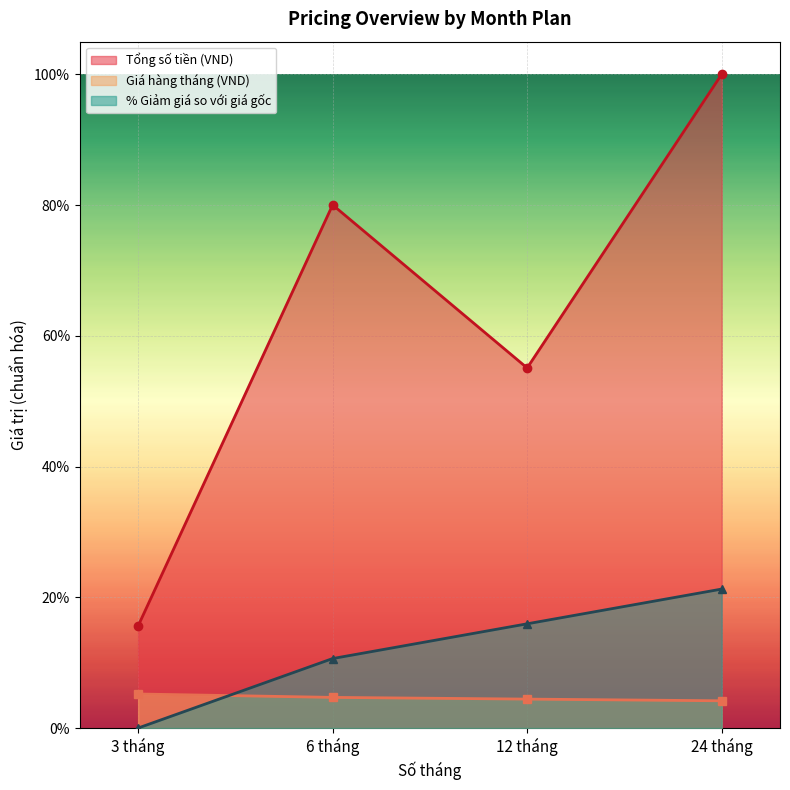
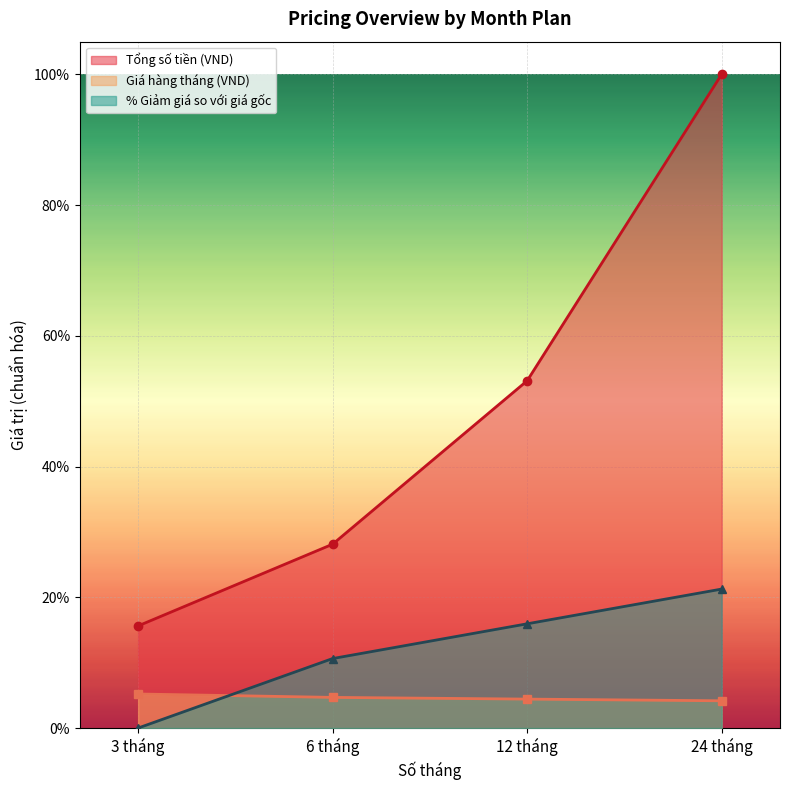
Tổng số tiền (VND), 6 tháng: 80% -> 28%
Tổng số tiền (VND), 12 tháng: 55% -> 53%
